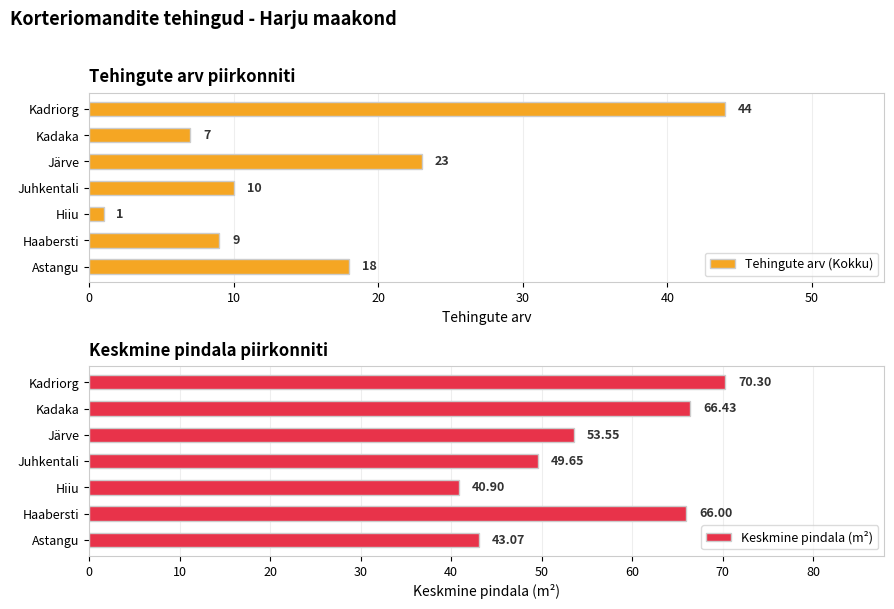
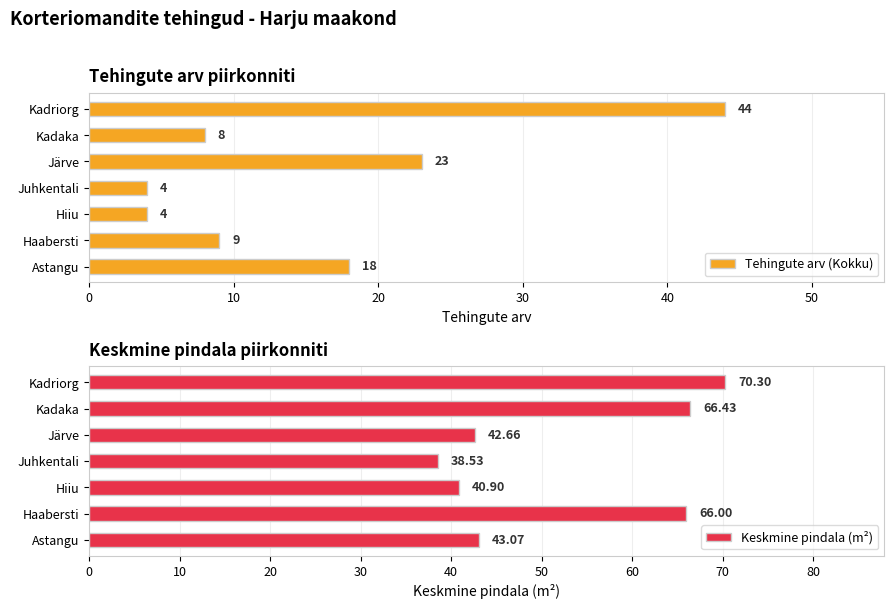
Tehingute arv piirkonniti, Kadaka: 7 -> 8
Tehingute arv piirkonniti, Juhkentali: 10 -> 4
Tehingute arv piirkonniti, Hiiu: 1 -> 4
Keskmine pindala piirkonniti, Järve: 53.55 -> 42.66
Keskmine pindala piirkonniti, Juhkentali: 49.65 -> 38.53
